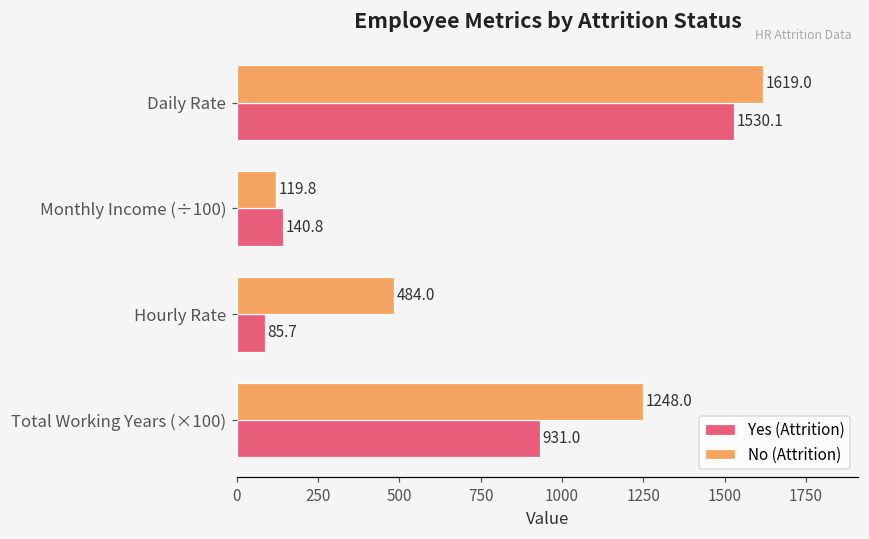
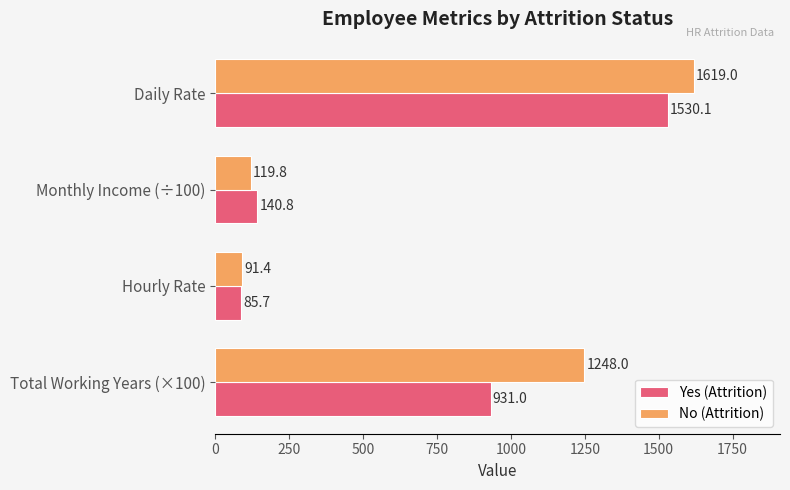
No (Attrition), Hourly Rate: 484.0 -> 91.4
